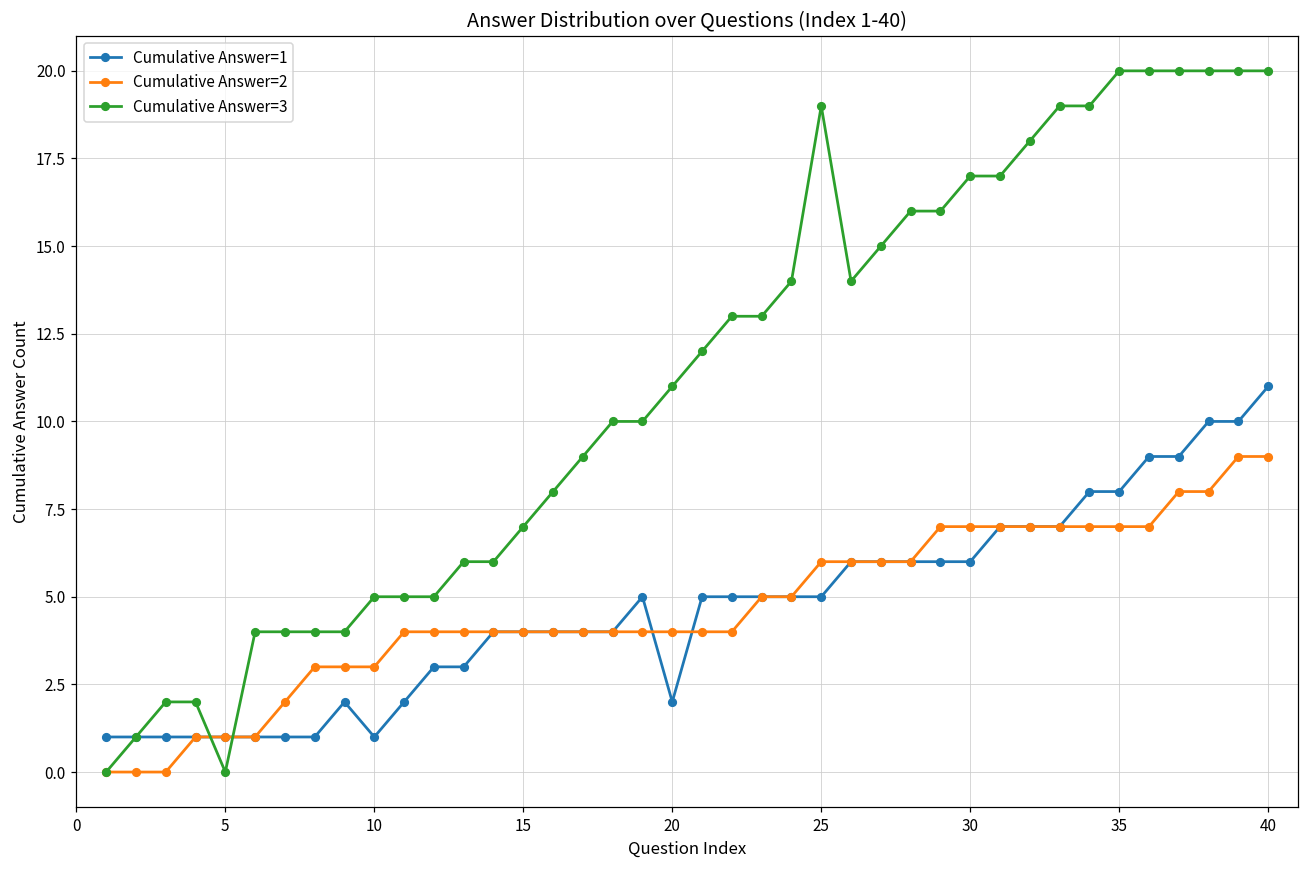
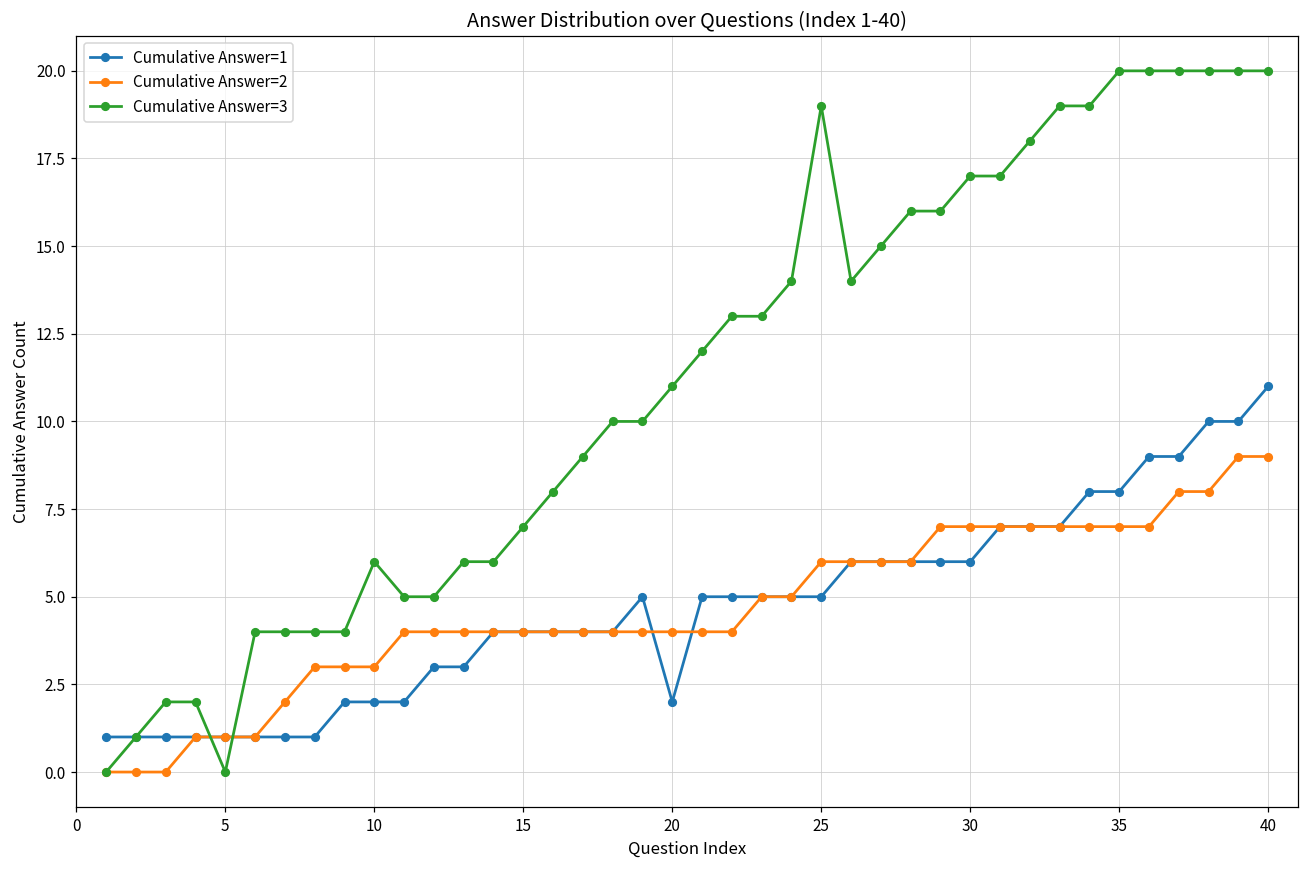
Cumulative Answer=1, 10: 1 -> 2
Cumulative Answer=3, 10: 5 -> 6
